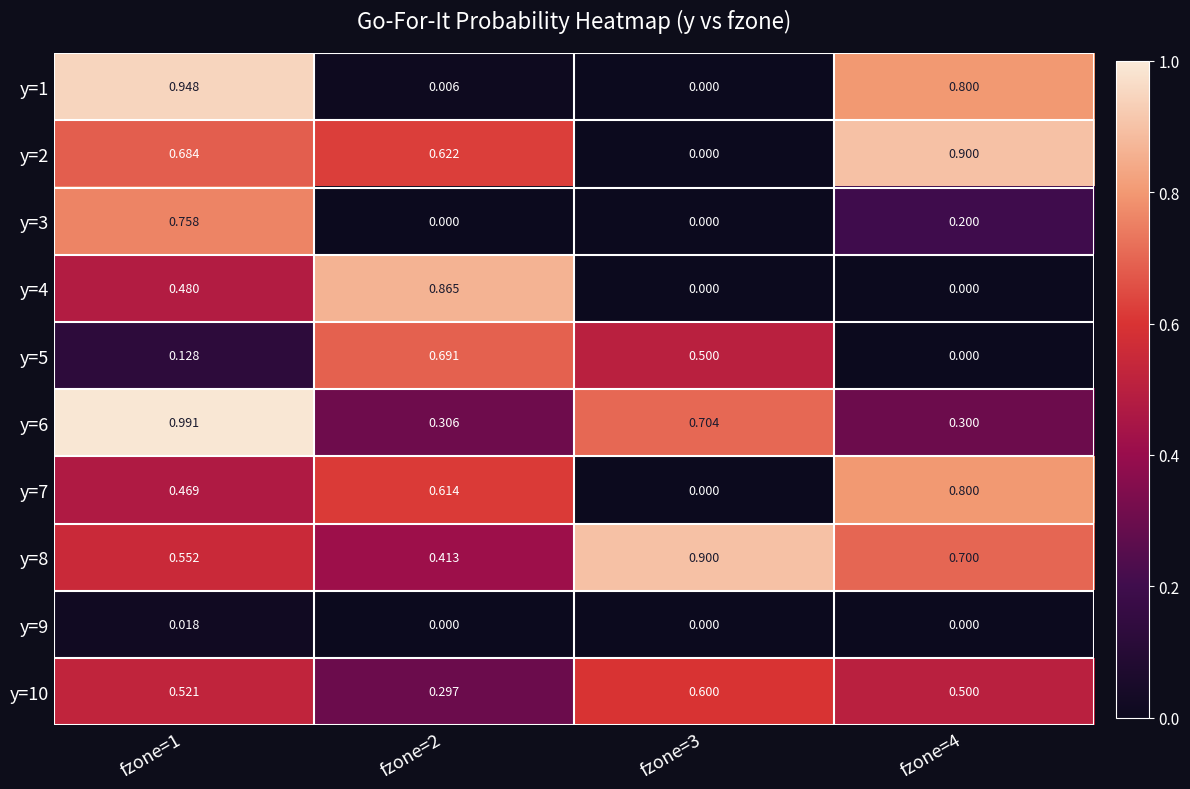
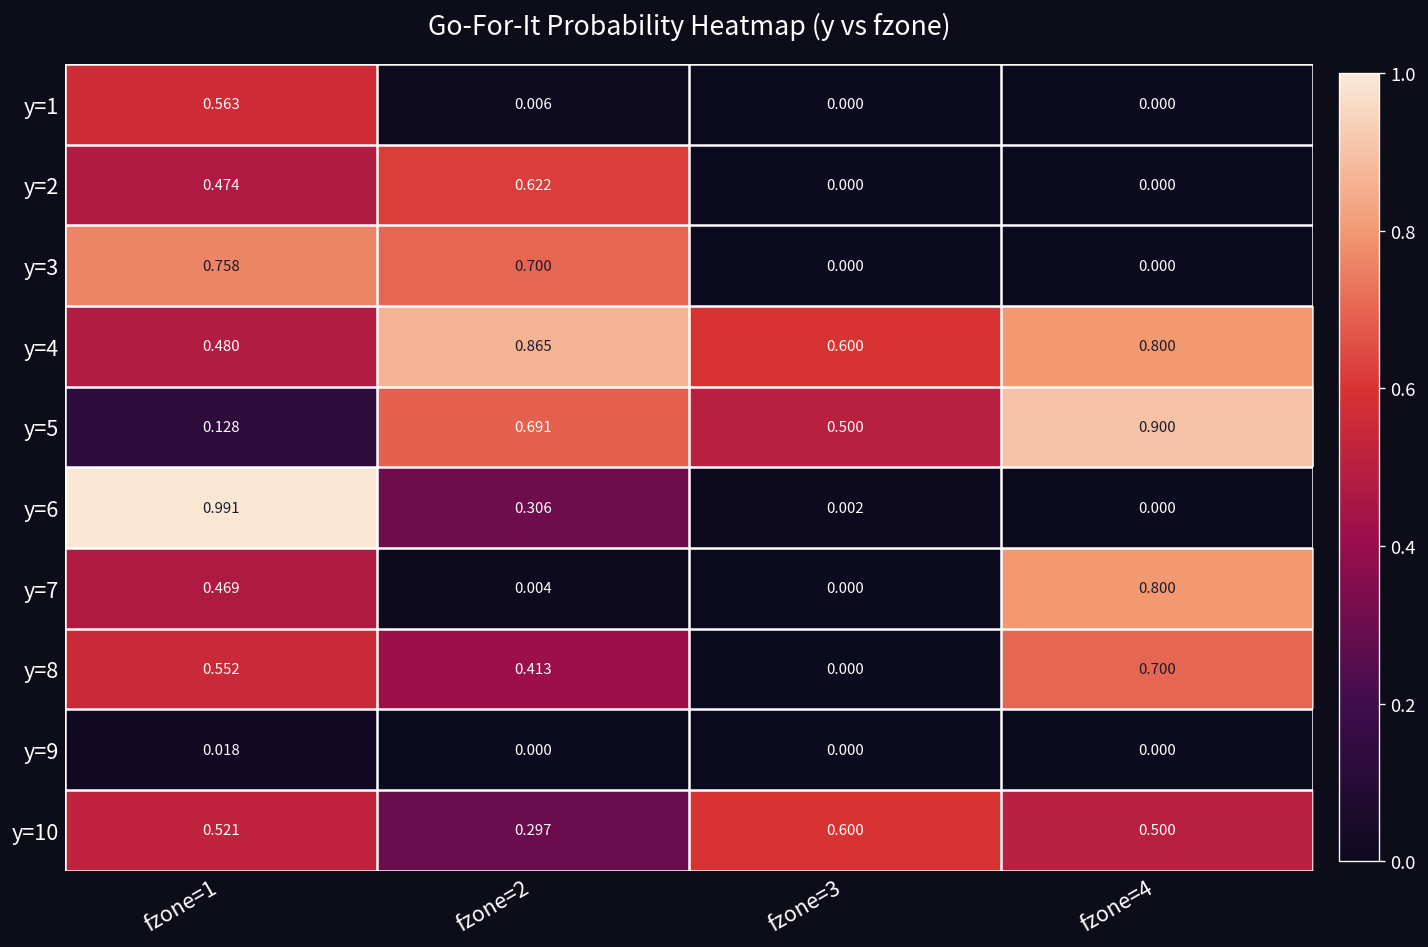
y=1, fzone=1: 0.948 -> 0.563
y=1, fzone=4: 0.800 -> 0.000
y=2, fzone=1: 0.684 -> 0.474
y=2, fzone=4: 0.900 -> 0.000
y=3, fzone=2: 0.000 -> 0.700
y=3, fzone=4: 0.200 -> 0.000
y=4, fzone=3: 0.000 -> 0.600
y=4, fzone=4: 0.000 -> 0.800
y=5, fzone=4: 0.000 -> 0.900
y=6, fzone=3: 0.704 -> 0.002
y=6, fzone=4: 0.300 -> 0.000
y=7, fzone=2: 0.614 -> 0.004
y=8, fzone=3: 0.900 -> 0.000
